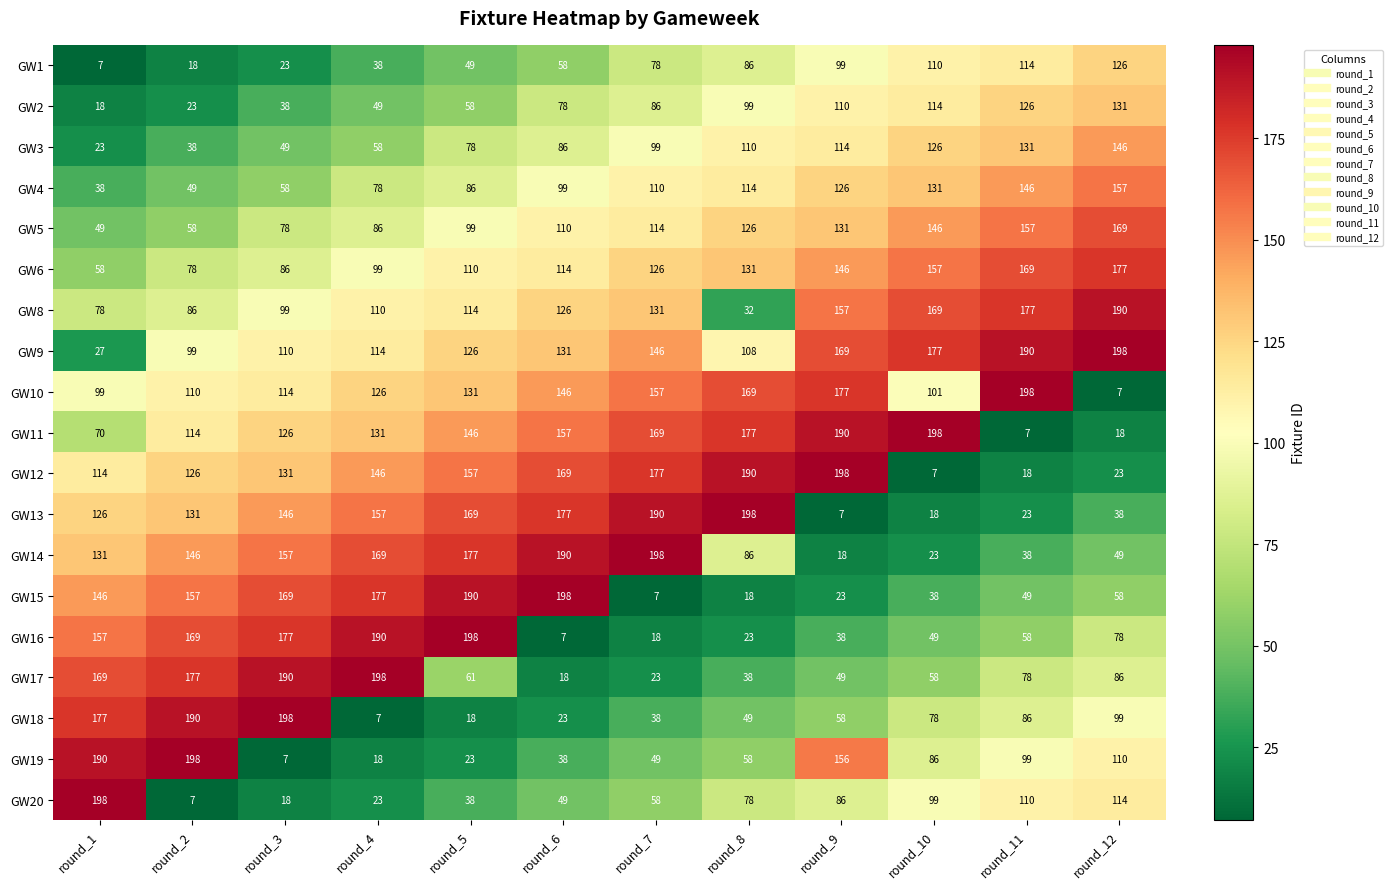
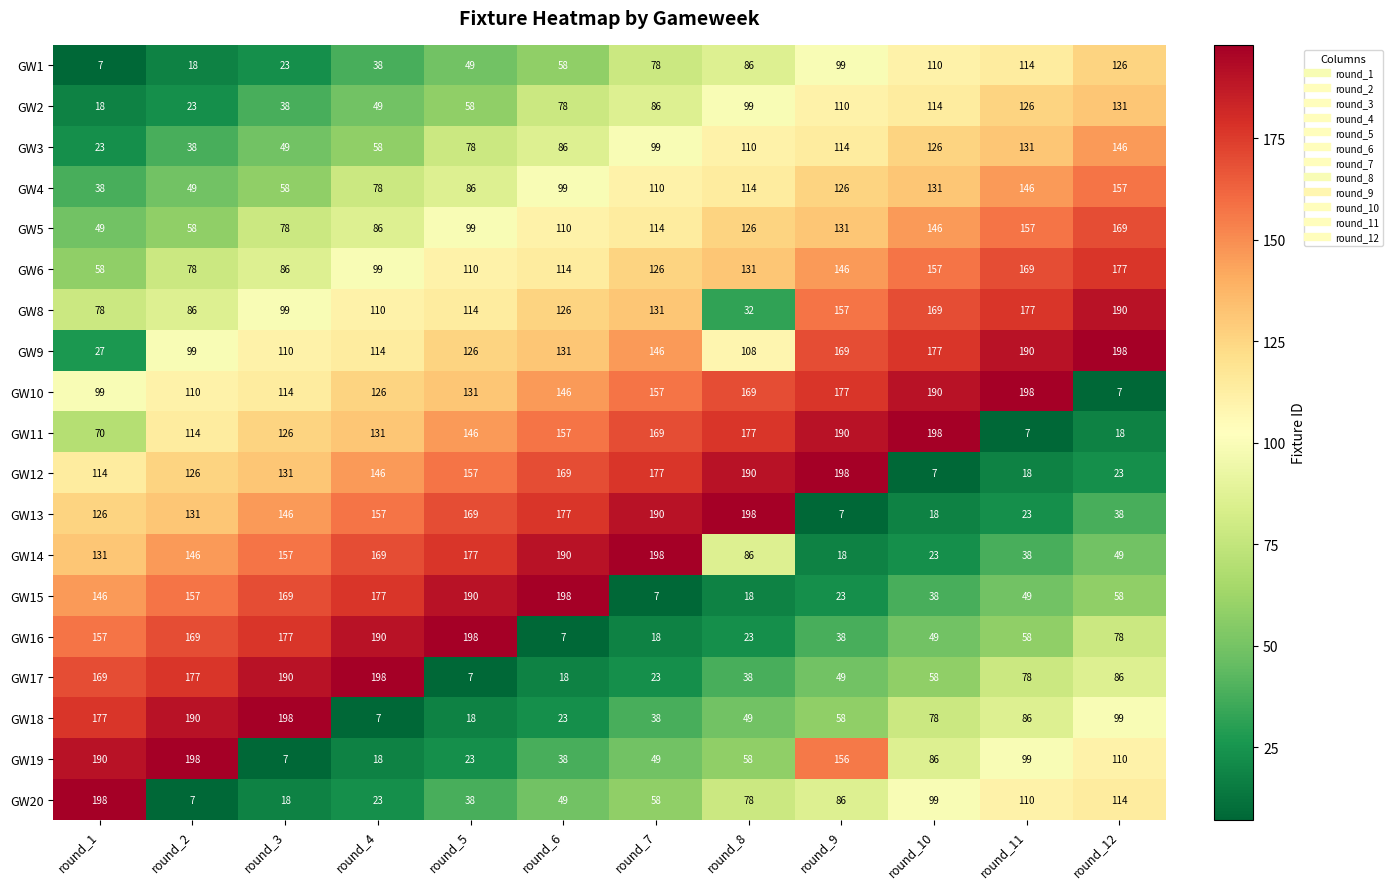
GW10, round_10: 101 -> 190
GW17, round_5: 61 -> 7
